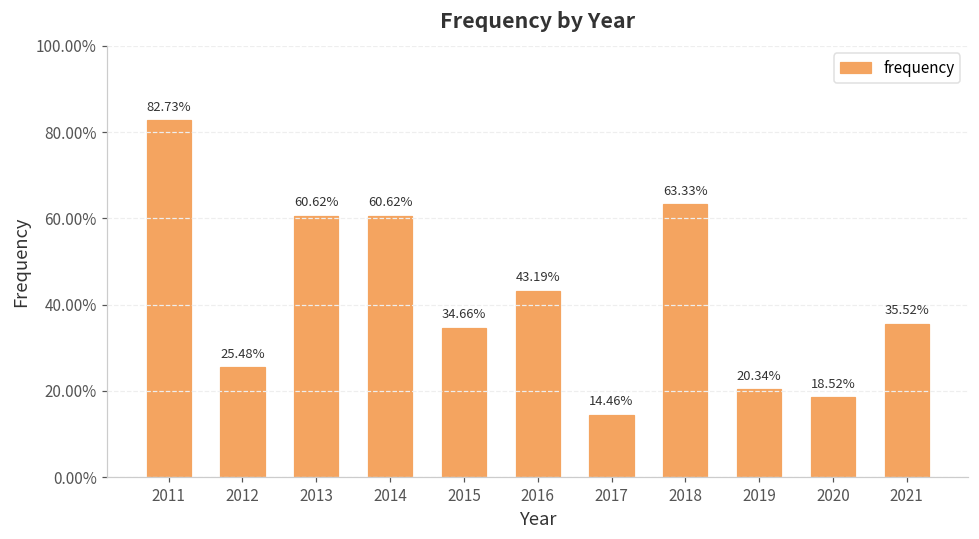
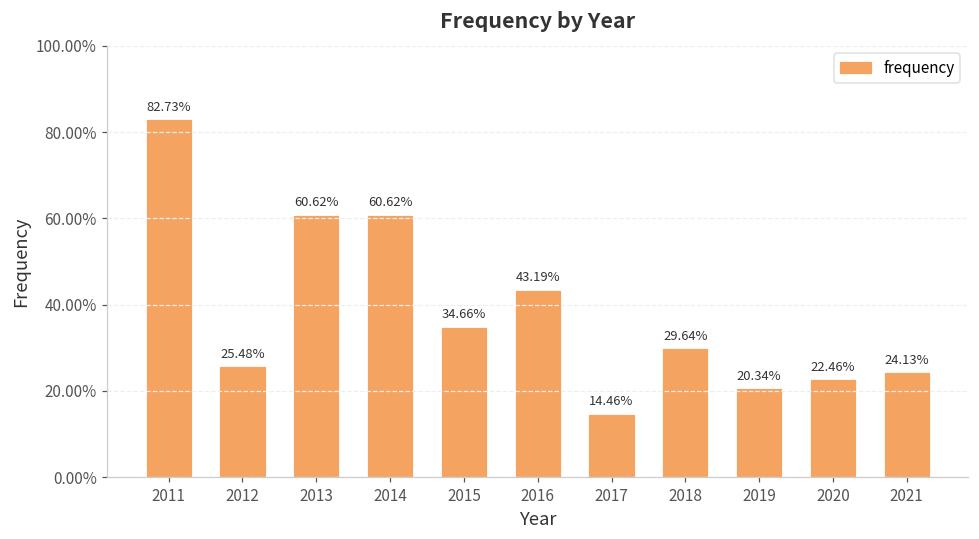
2018: 63.33% -> 29.64%
2020: 18.52% -> 22.46%
2021: 35.52% -> 24.13%
